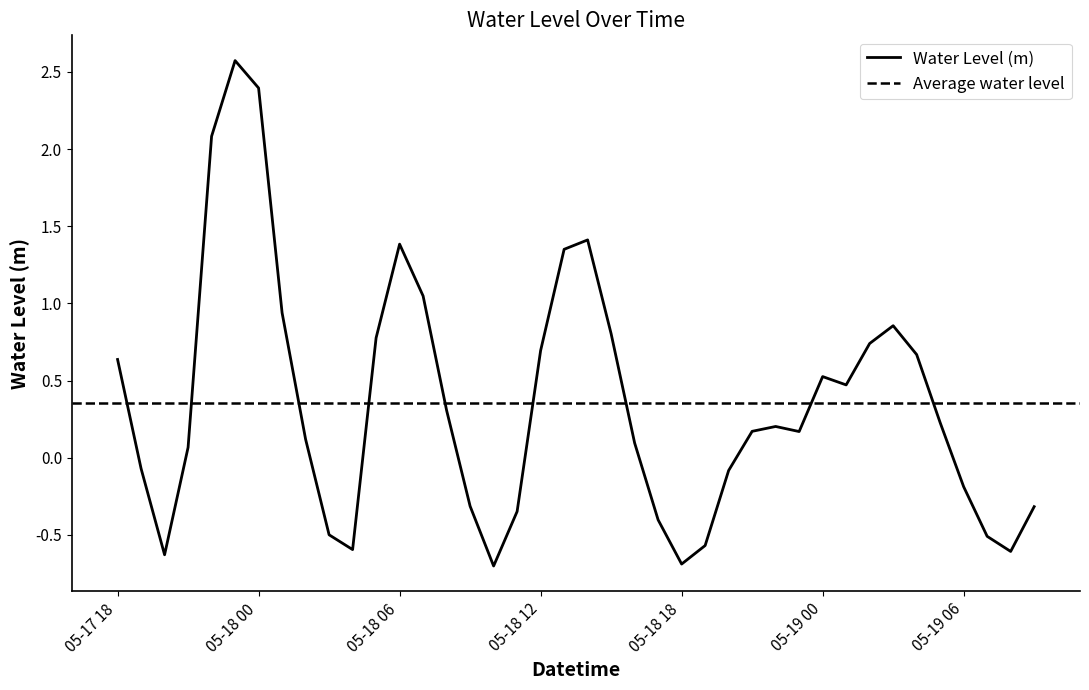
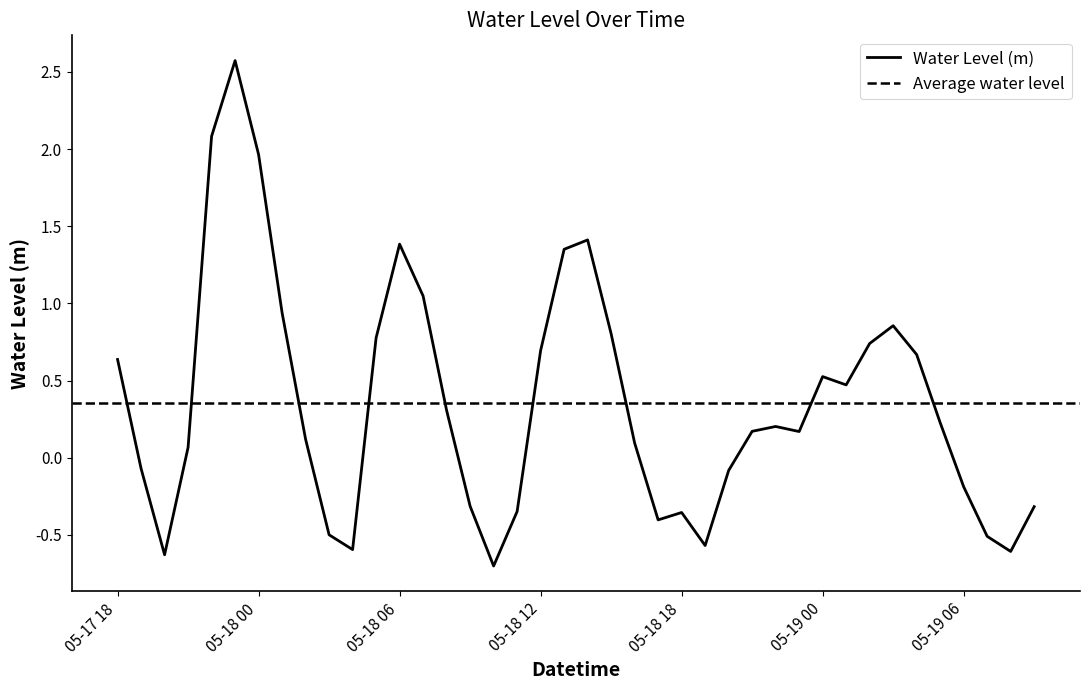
05-18 00: 2.40 -> 1.96
05-18 18: -0.69 -> -0.36
